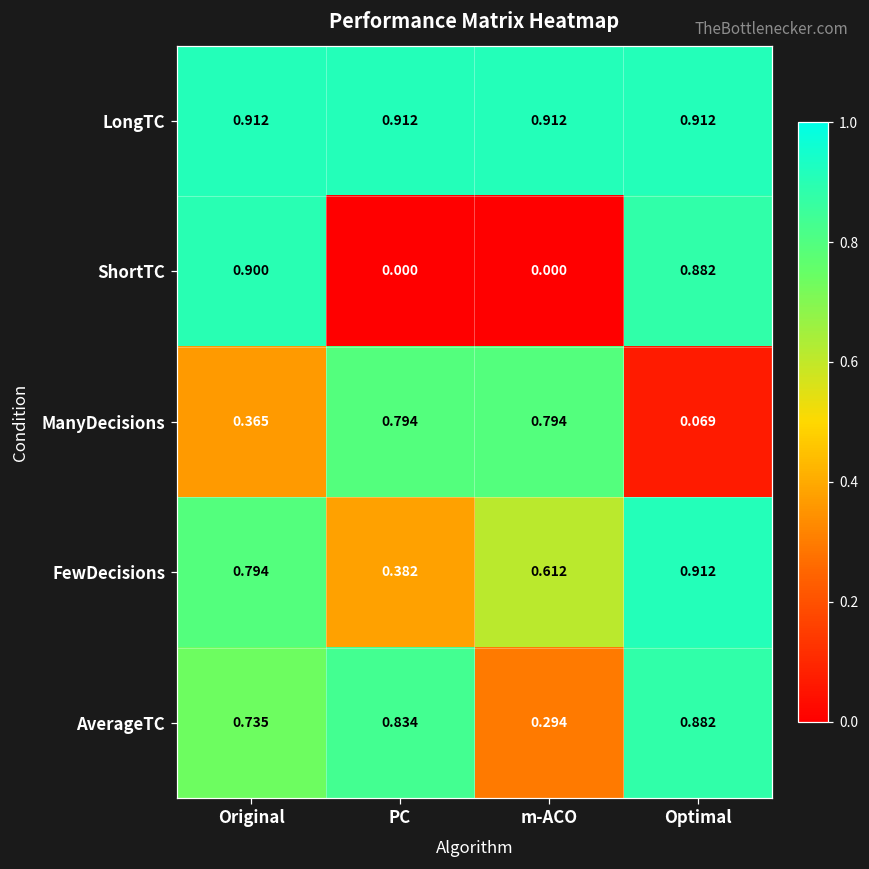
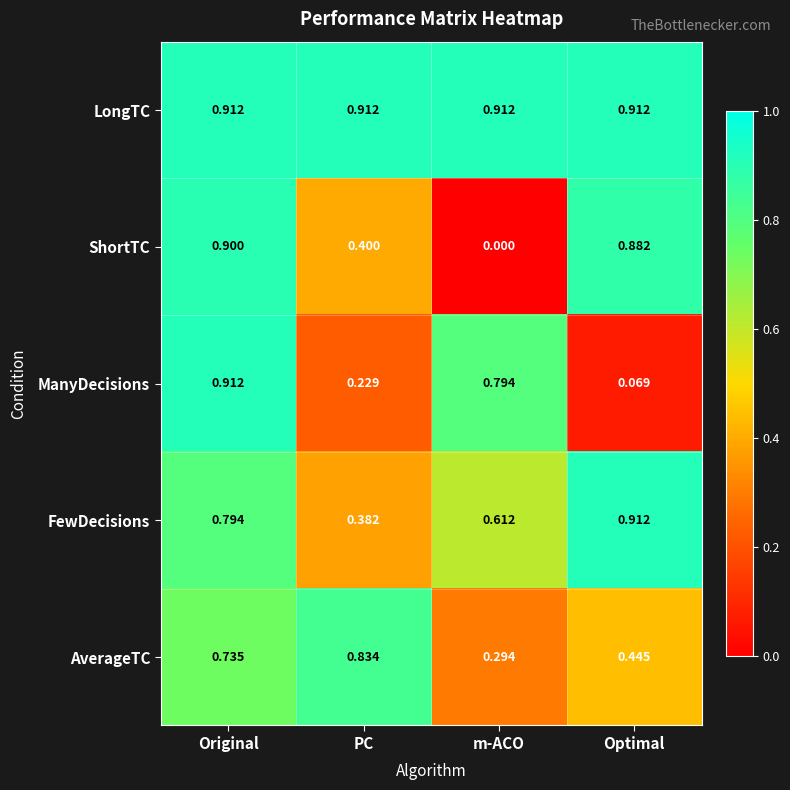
ShortTC, PC: 0.000 -> 0.400
ManyDecisions, Original: 0.365 -> 0.912
ManyDecisions, PC: 0.794 -> 0.229
AverageTC, Optimal: 0.882 -> 0.445
